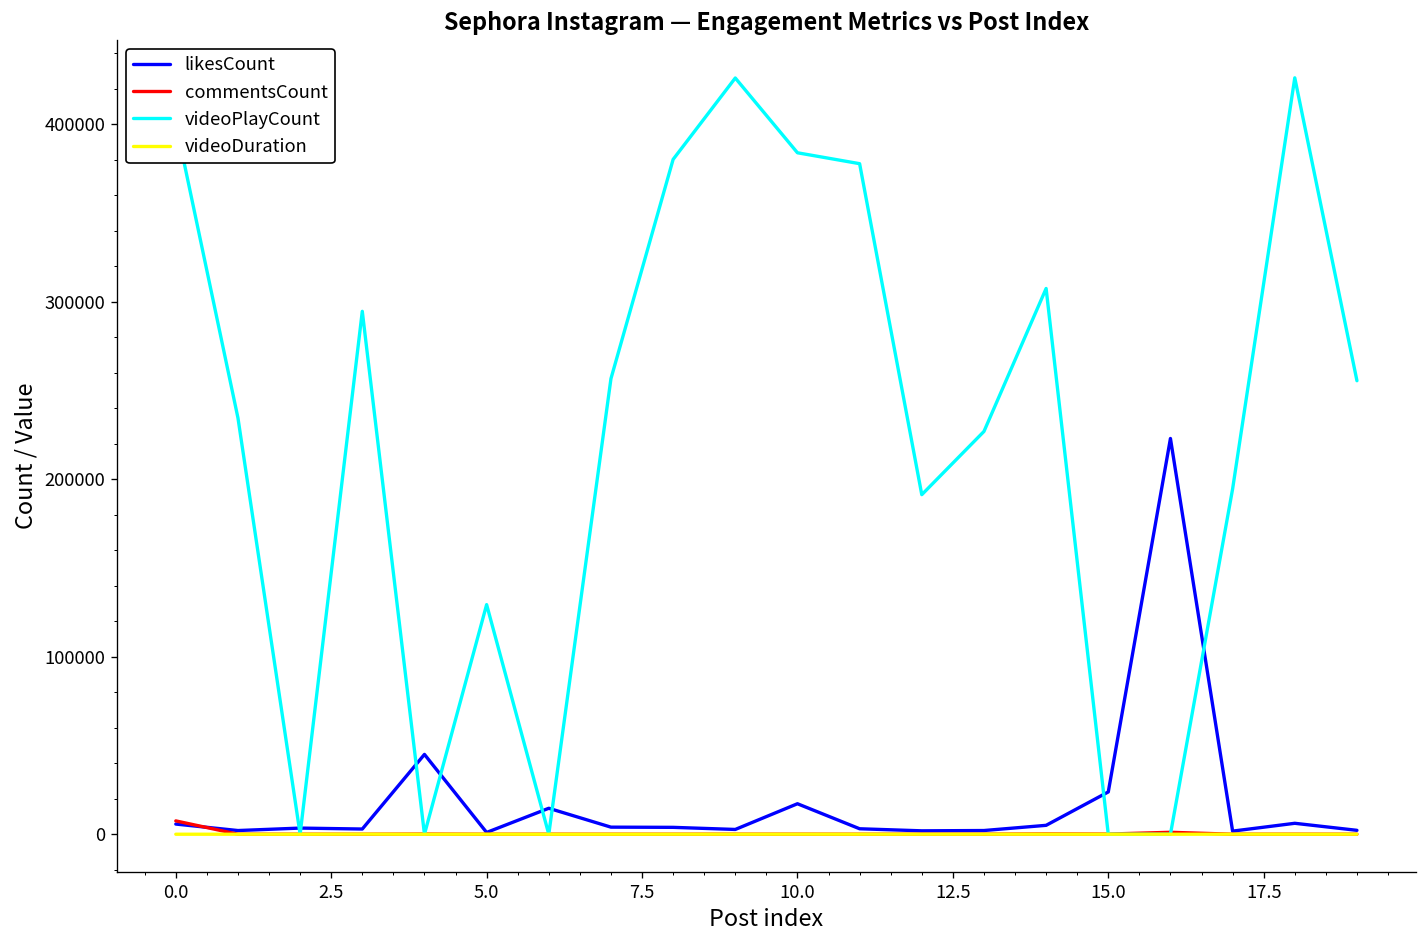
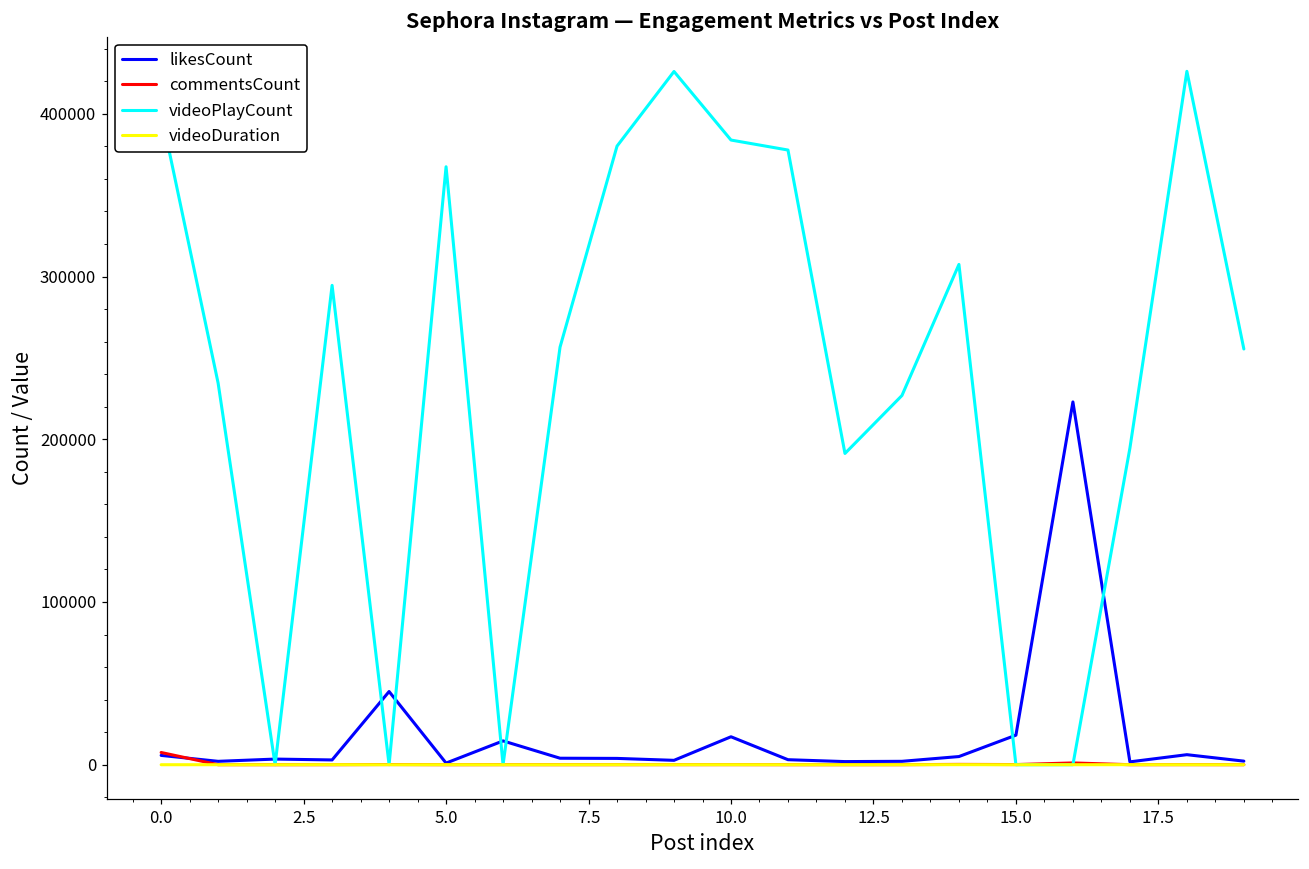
videoPlayCount, 5.0: 129000 -> 367000
likesCount, 15.0: 24000 -> 18000
